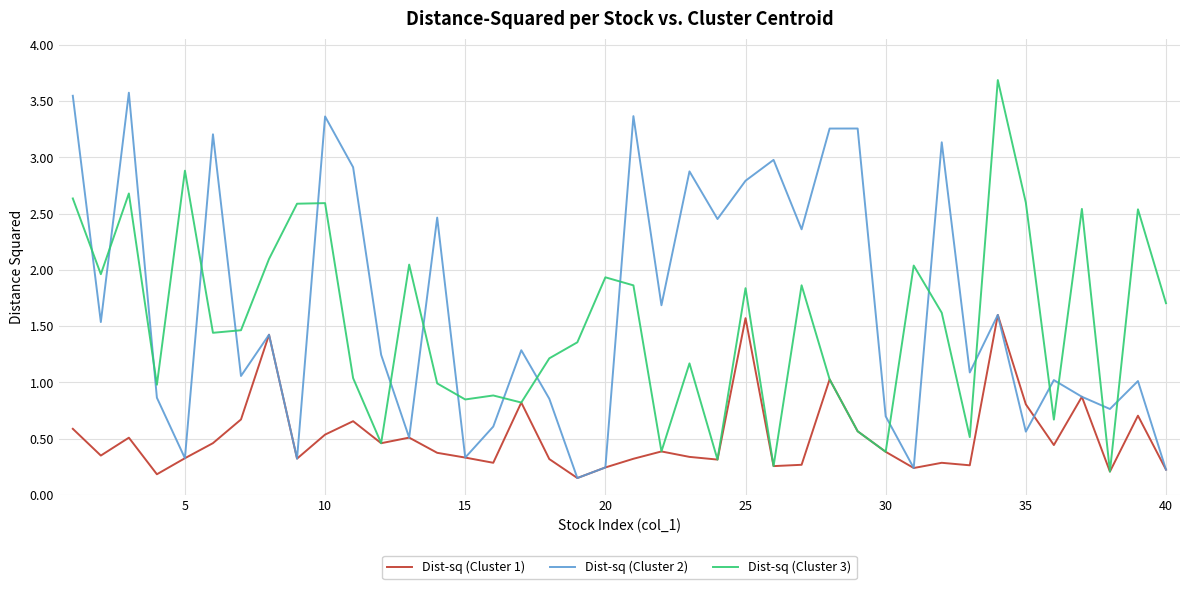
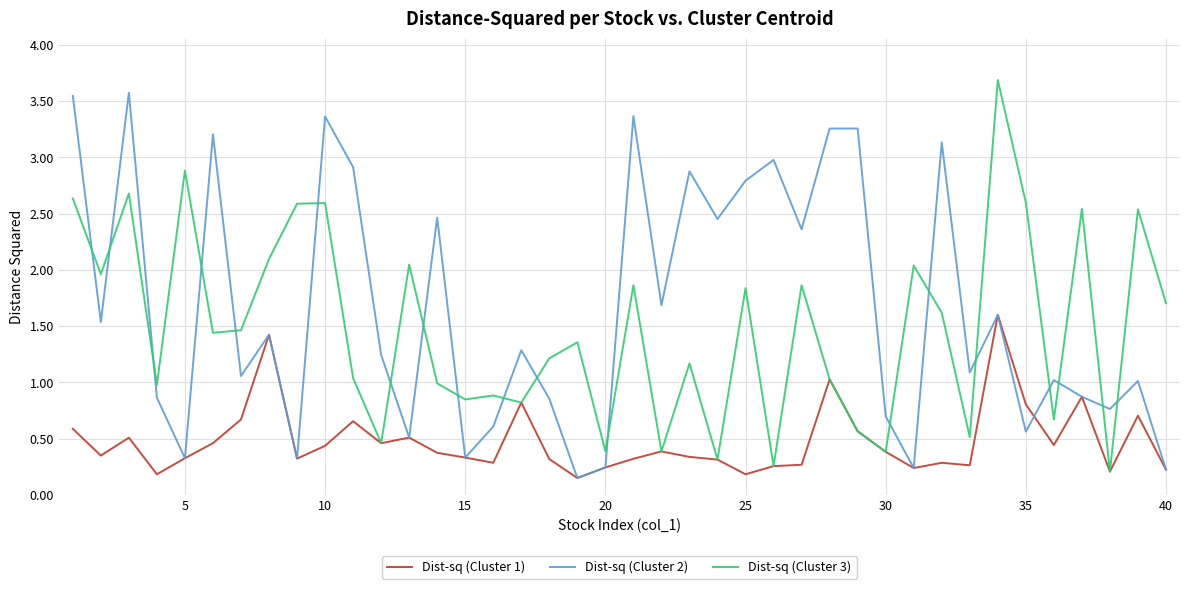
Dist-sq (Cluster 1), 10: 0.53 -> 0.44
Dist-sq (Cluster 3), 20: 1.93 -> 0.39
Dist-sq (Cluster 1), 25: 1.57 -> 0.18
